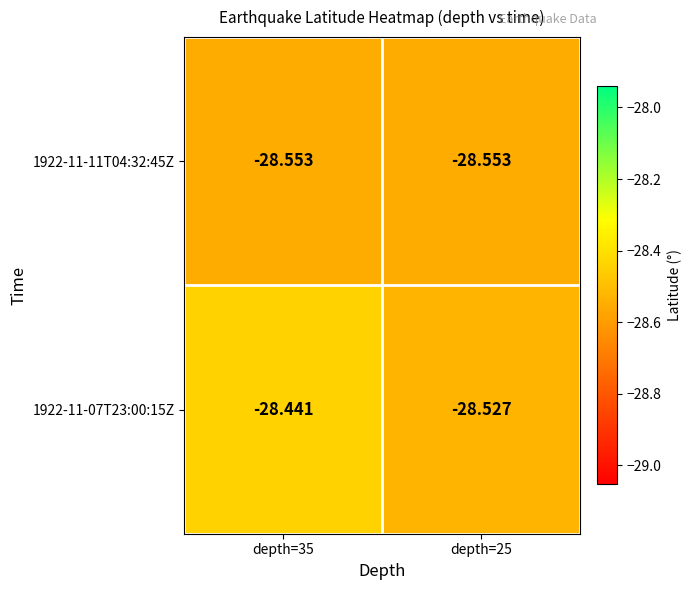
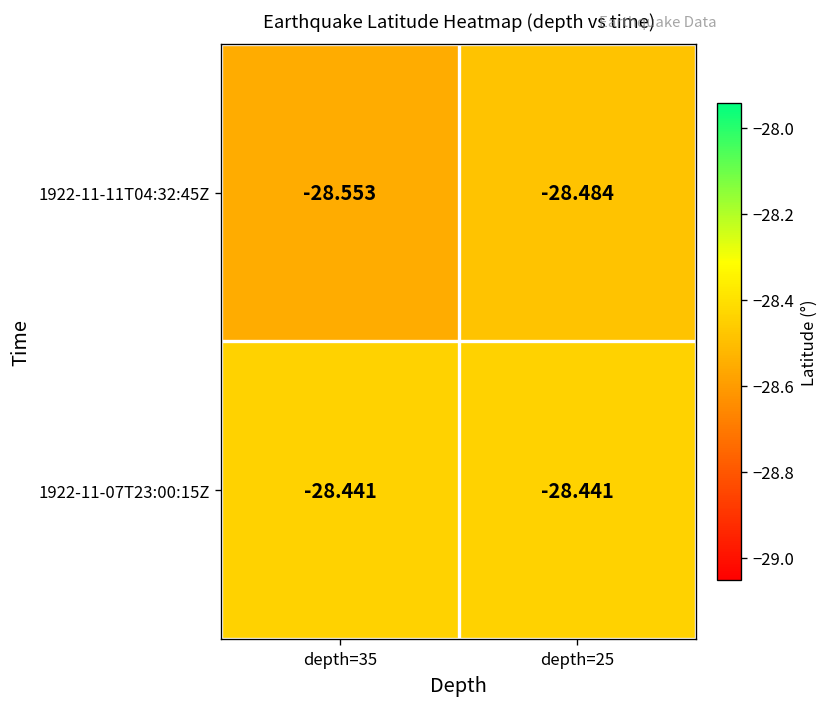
1922-11-11T04:32:45Z, depth=25: -28.553 -> -28.484
1922-11-07T23:00:15Z, depth=25: -28.527 -> -28.441
